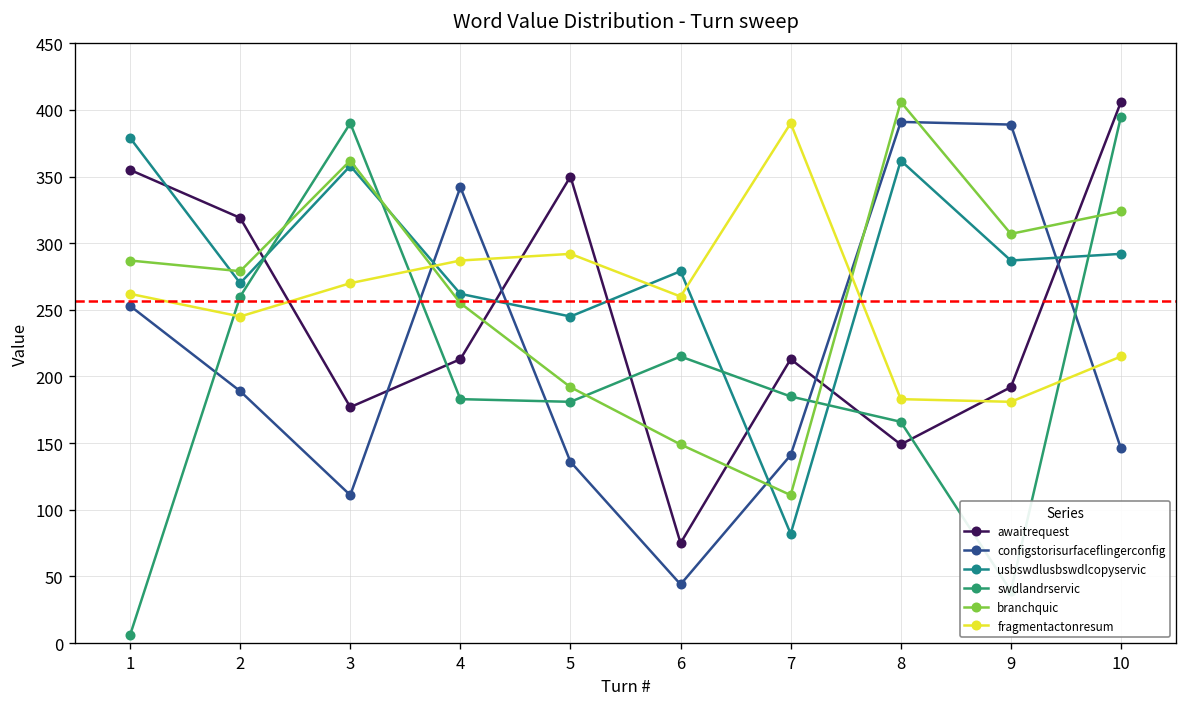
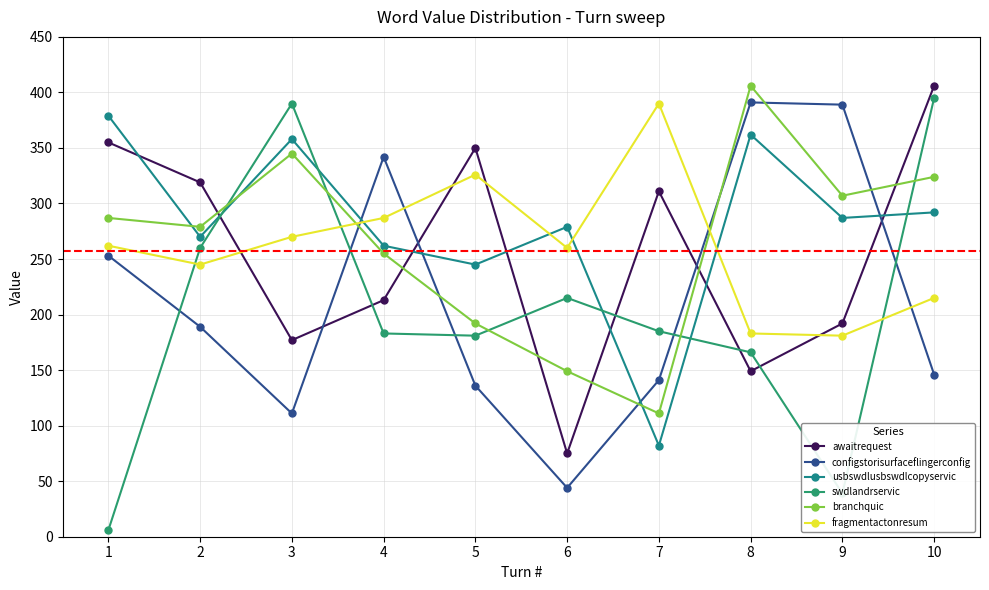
branchquic, 3: 362 -> 345
fragmentactonresum, 5: 292 -> 326
awaitrequest, 7: 213 -> 311
